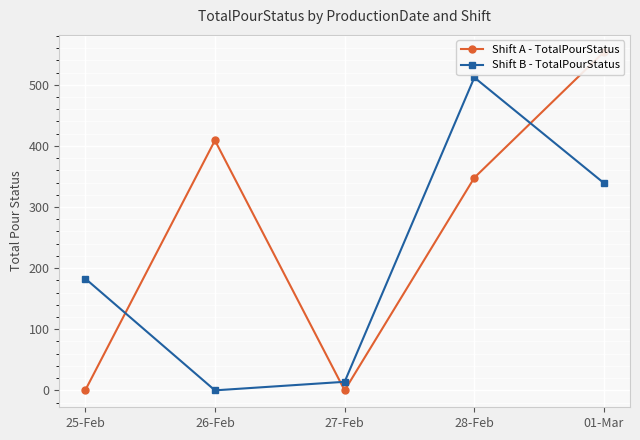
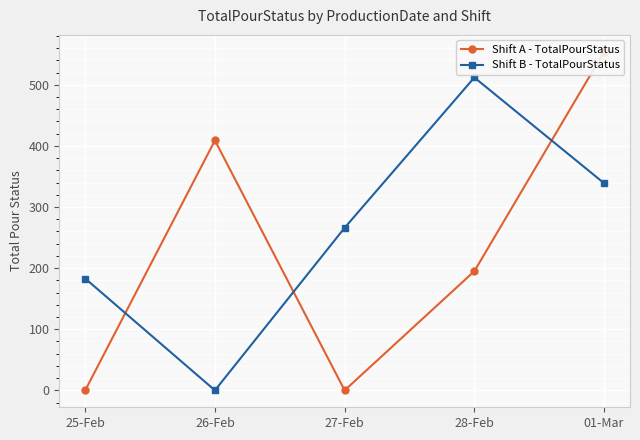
Shift B - TotalPourStatus, 27-Feb: 10 -> 270
Shift A - TotalPourStatus, 28-Feb: 350 -> 200
